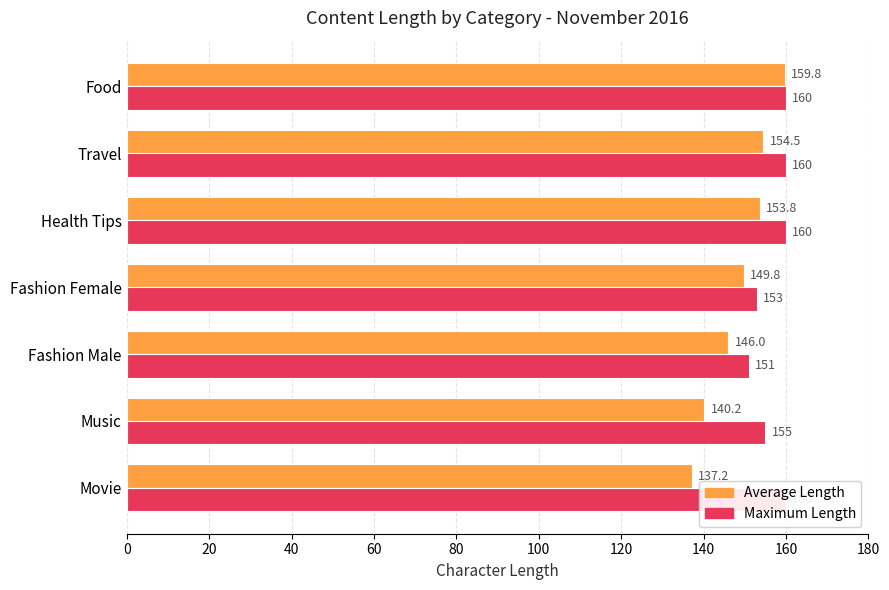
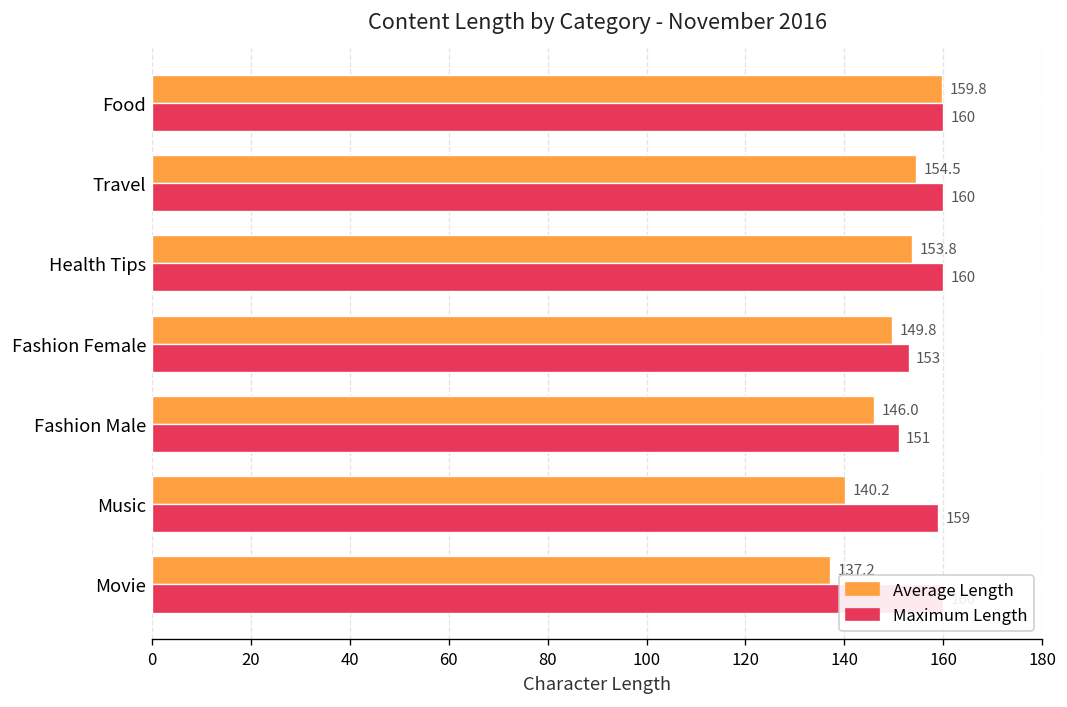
Maximum Length, Music: 155 -> 159
